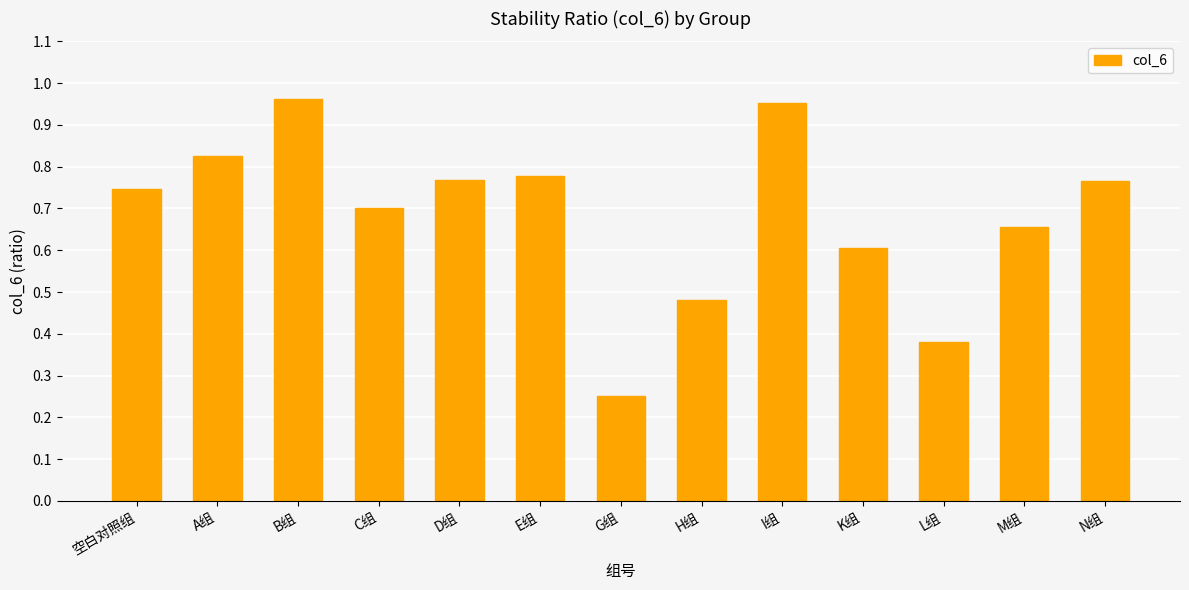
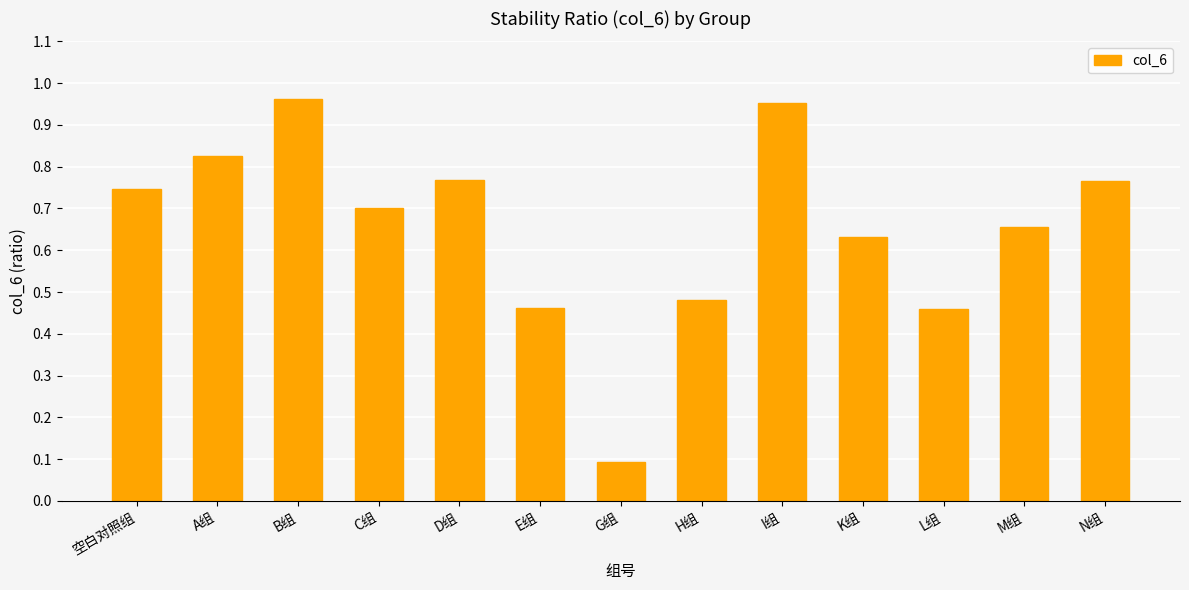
E组: 0.78 -> 0.46
G组: 0.25 -> 0.09
K组: 0.61 -> 0.63
L组: 0.38 -> 0.46
